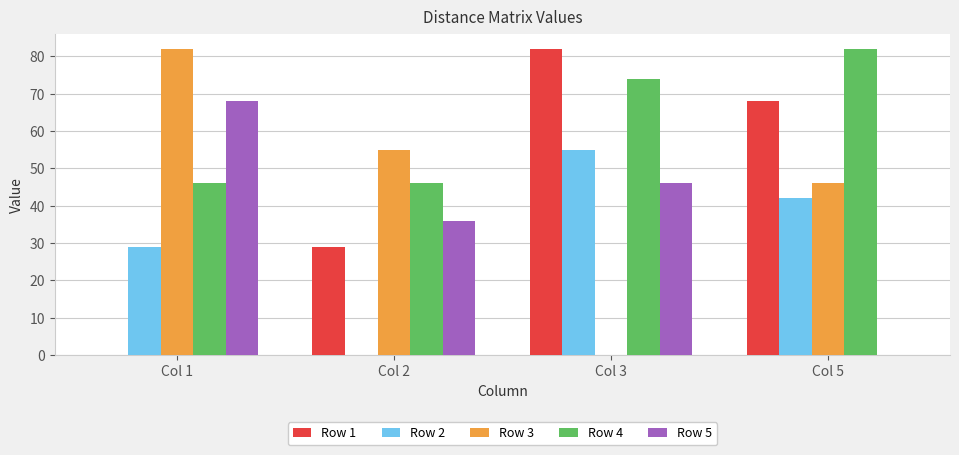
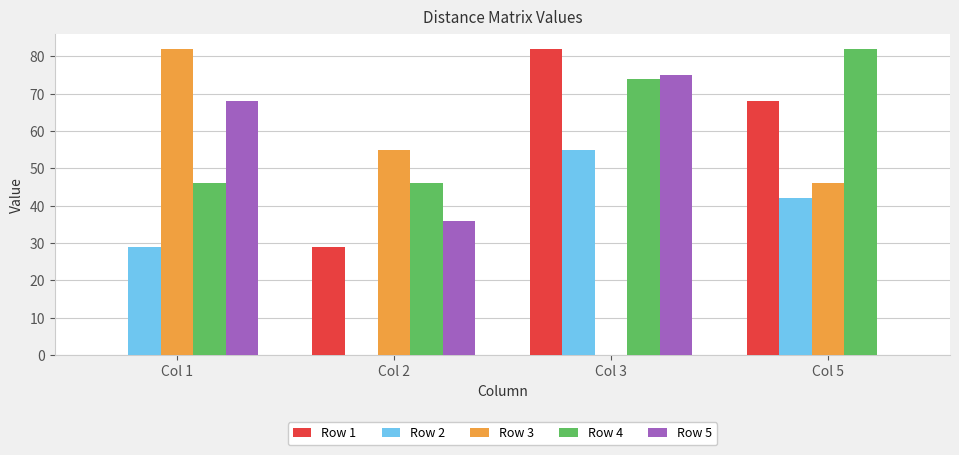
Row 5, Col 3: 46 -> 75
